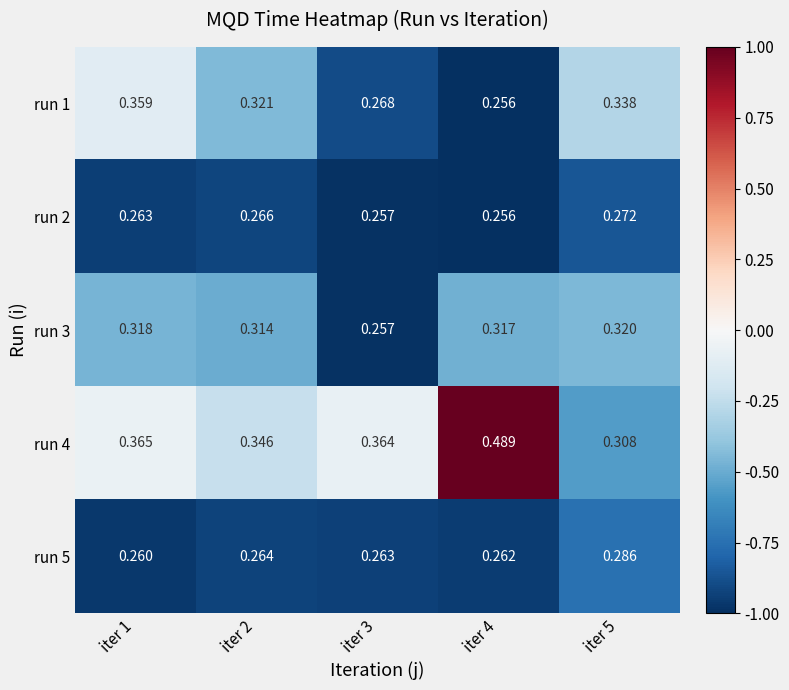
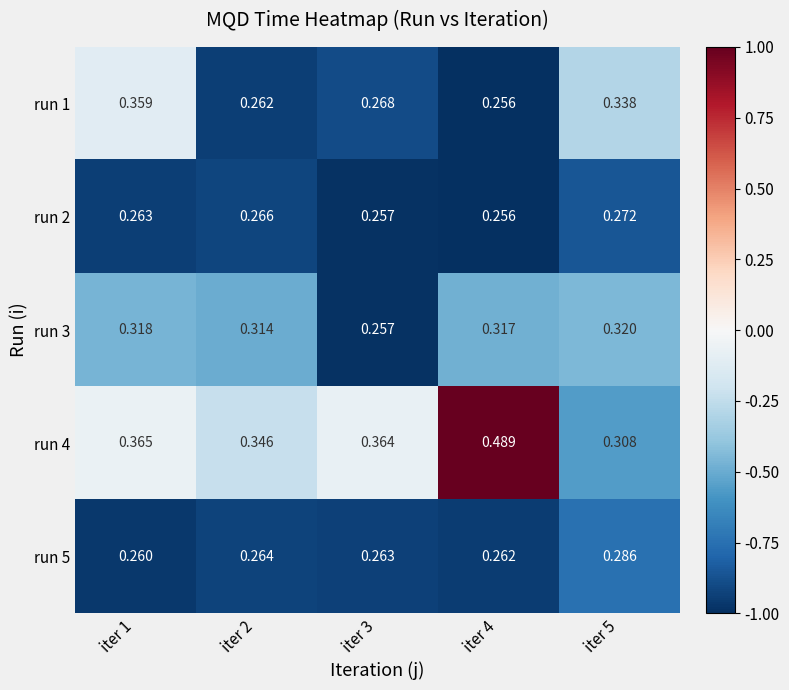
run 1, iter 2: 0.321 -> 0.262
